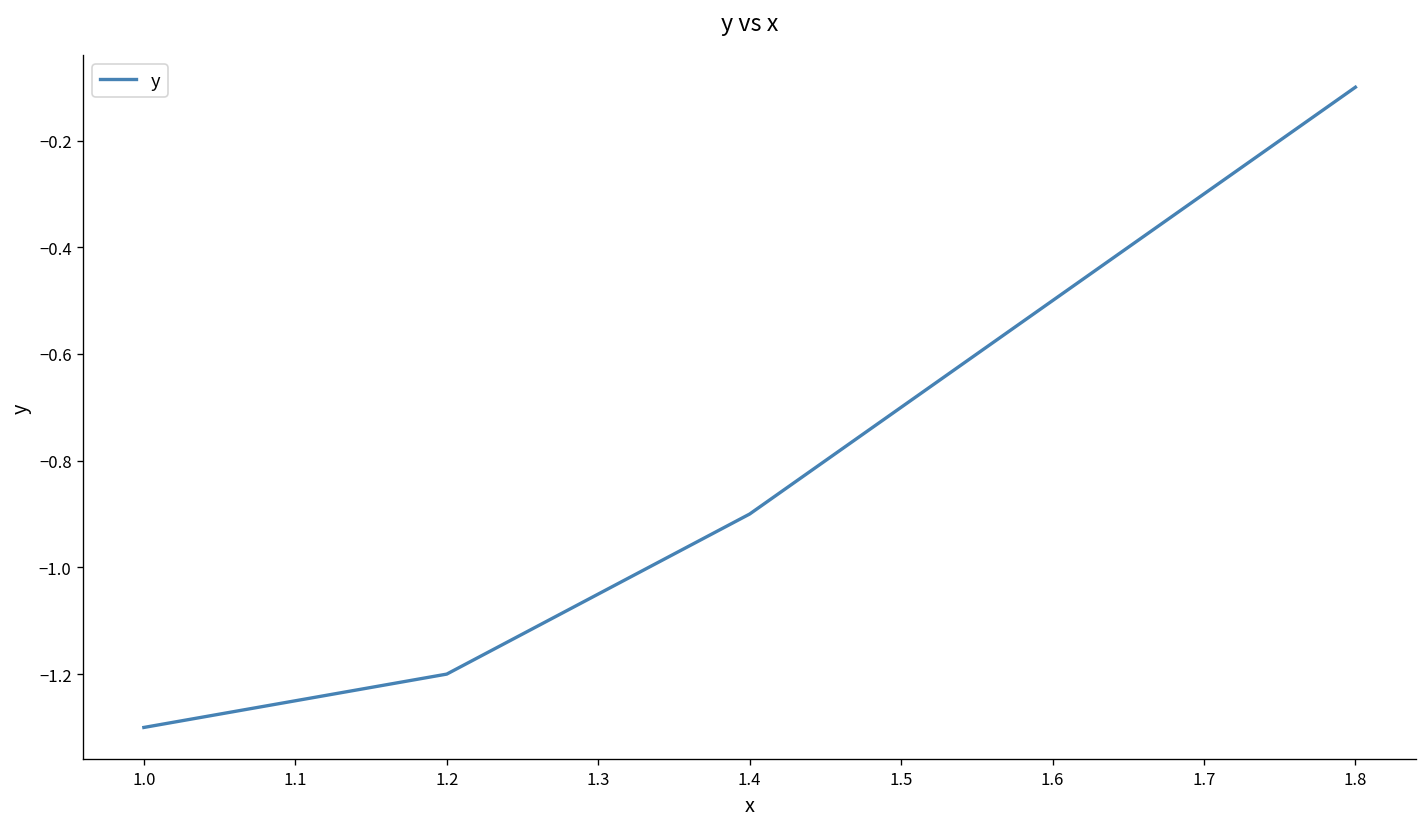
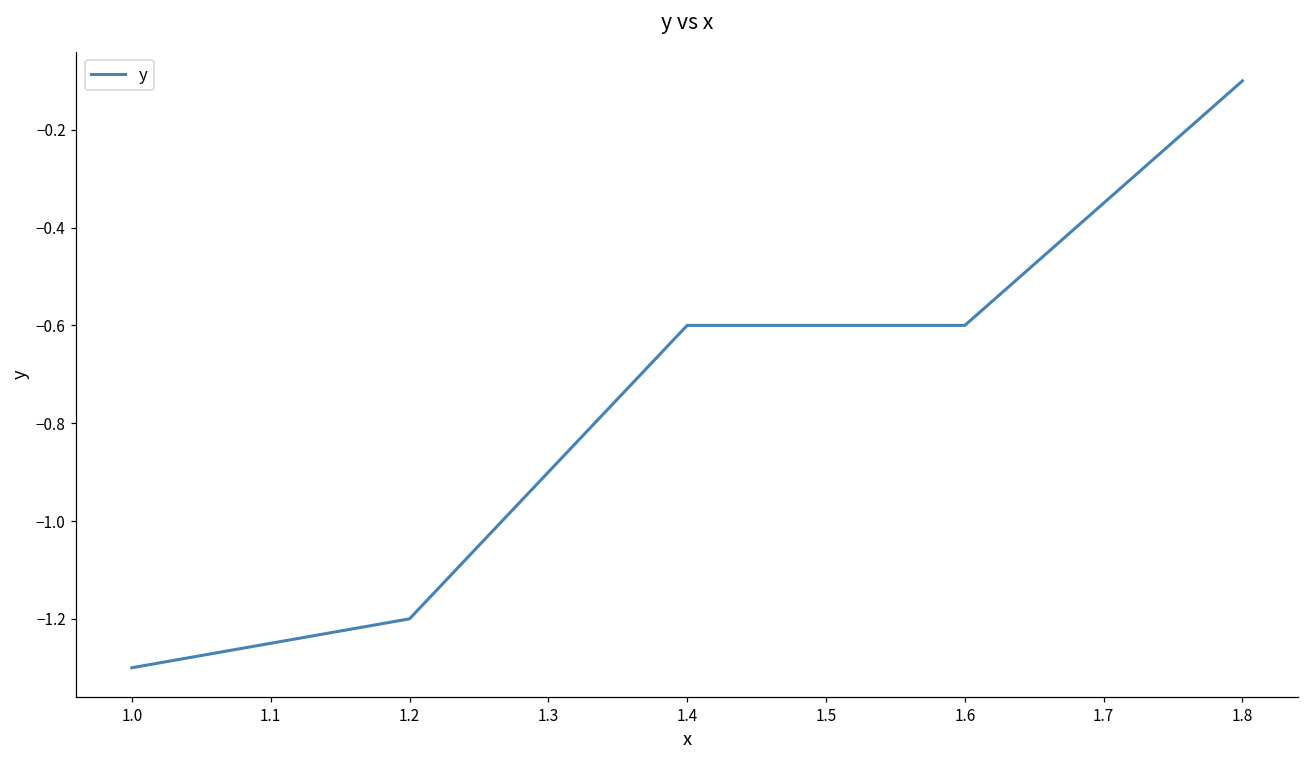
1.4: -0.9 -> -0.6
1.6: -0.5 -> -0.6
